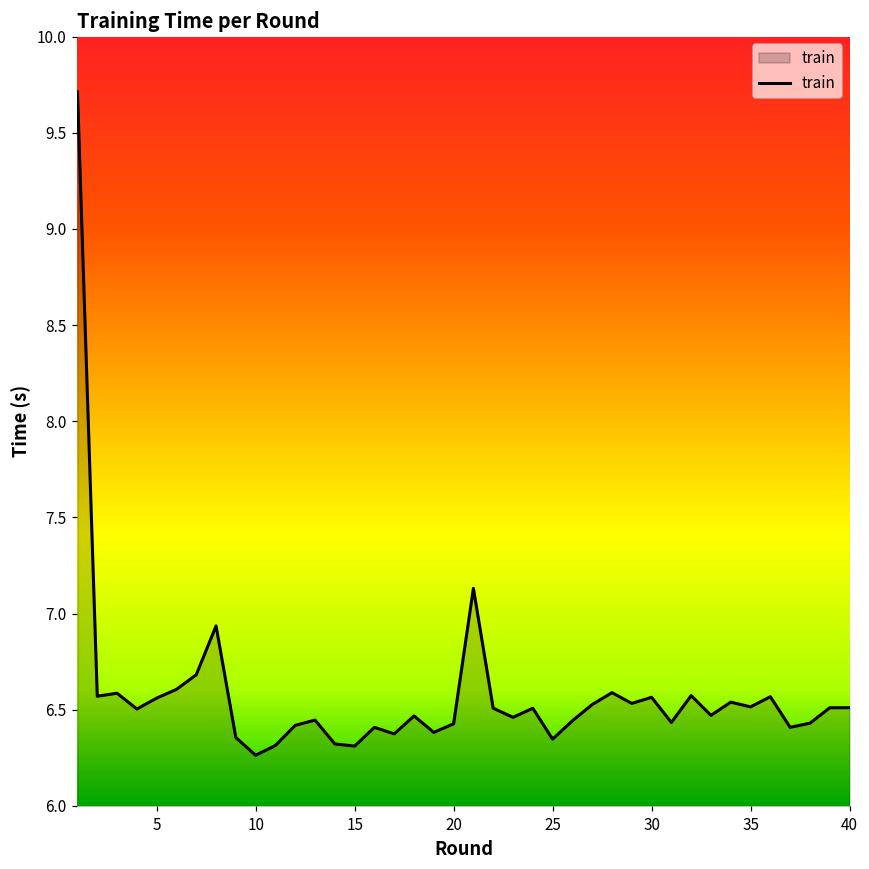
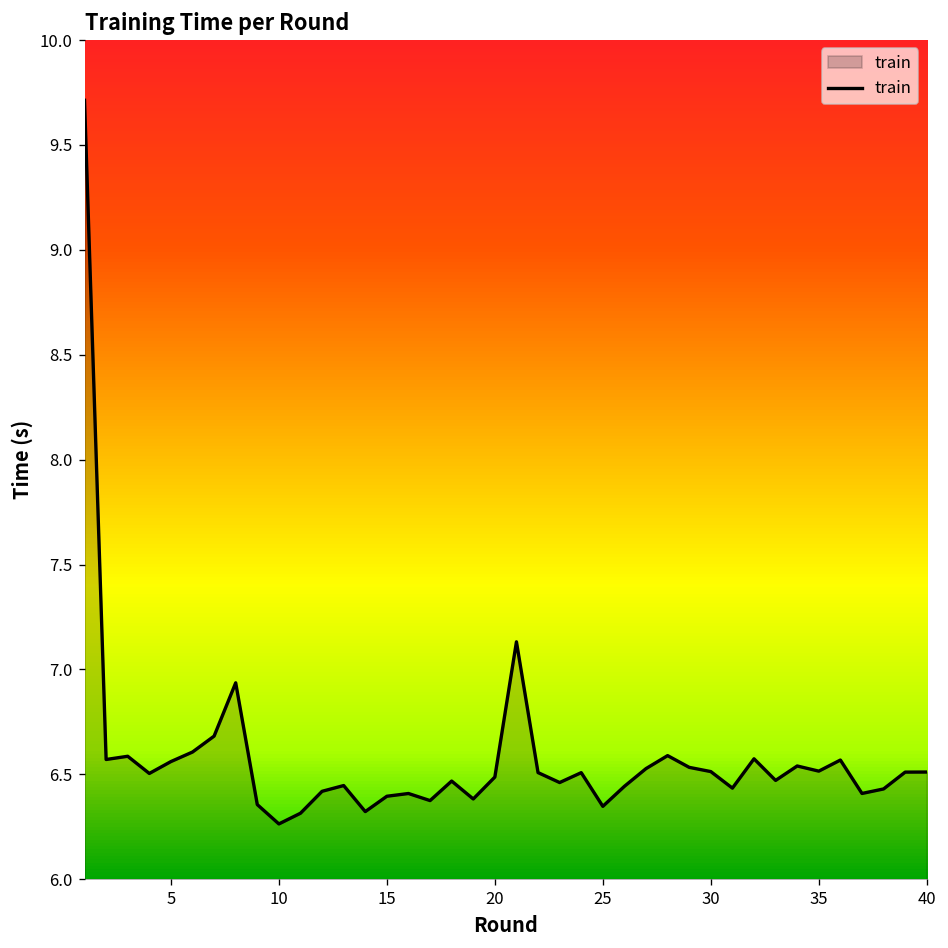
15: 6.31 -> 6.40
20: 6.43 -> 6.49
30: 6.57 -> 6.51
